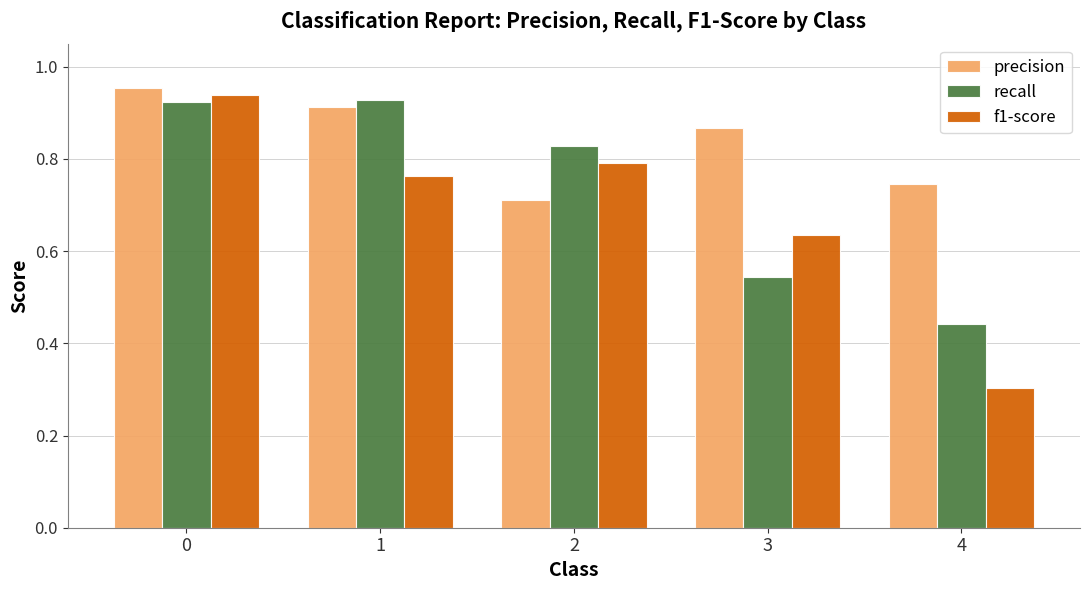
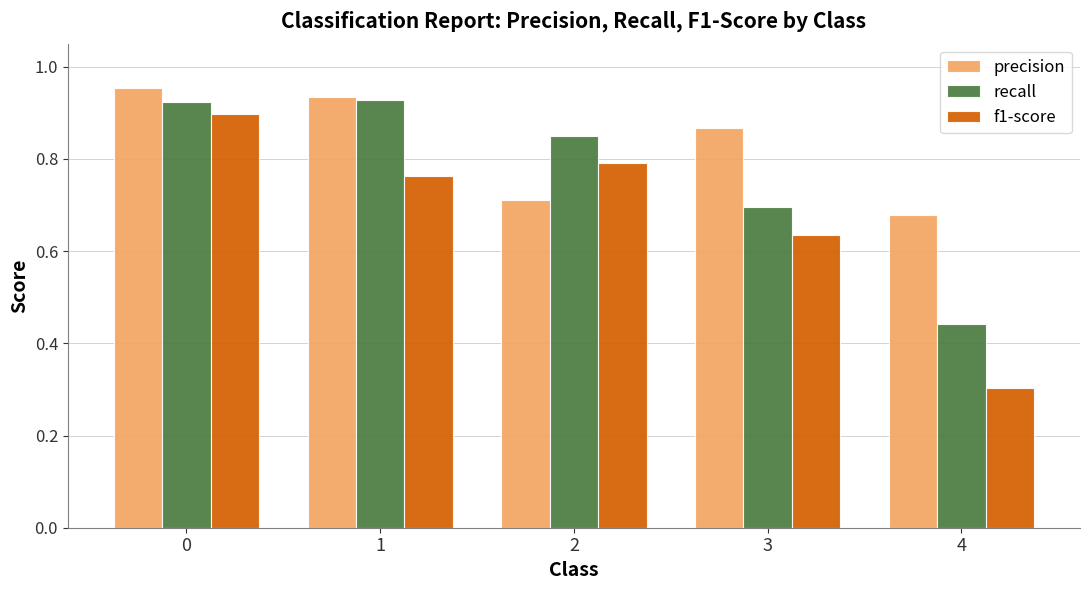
f1-score, 0: 0.94 -> 0.90
precision, 1: 0.91 -> 0.93
recall, 2: 0.83 -> 0.85
recall, 3: 0.54 -> 0.70
precision, 4: 0.75 -> 0.68
